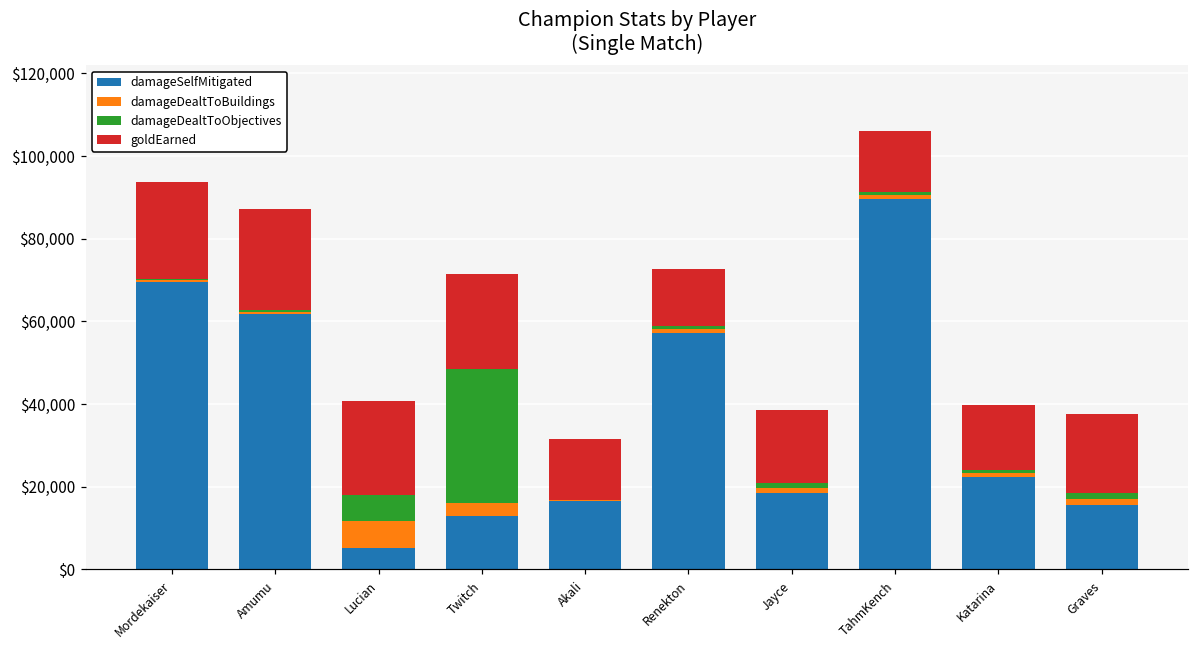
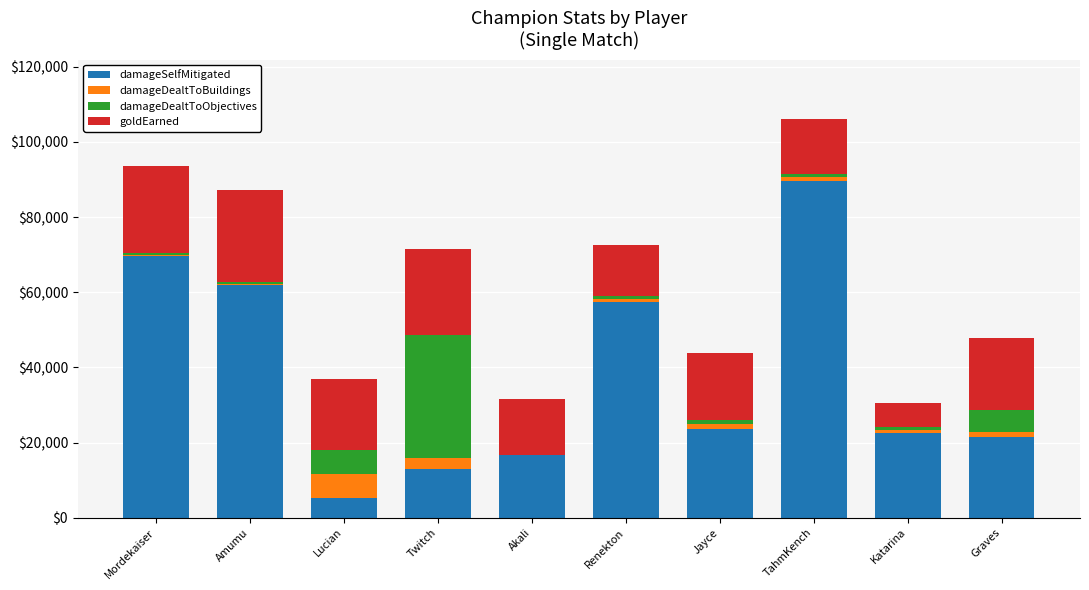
goldEarned, Lucian: $23,000 -> $19,000
damageSelfMitigated, Jayce: $19,000 -> $24,000
goldEarned, Katarina: $16,000 -> $6,000
damageSelfMitigated, Graves: $16,000 -> $21,000
damageDealtToObjectives, Graves: $1,000 -> $6,000
